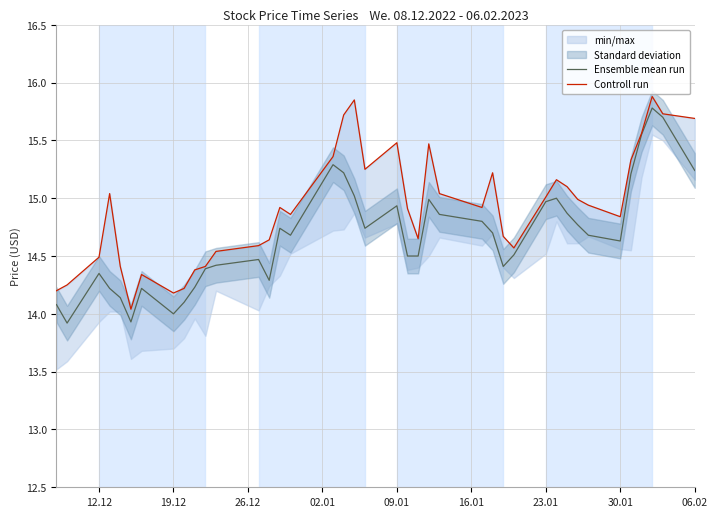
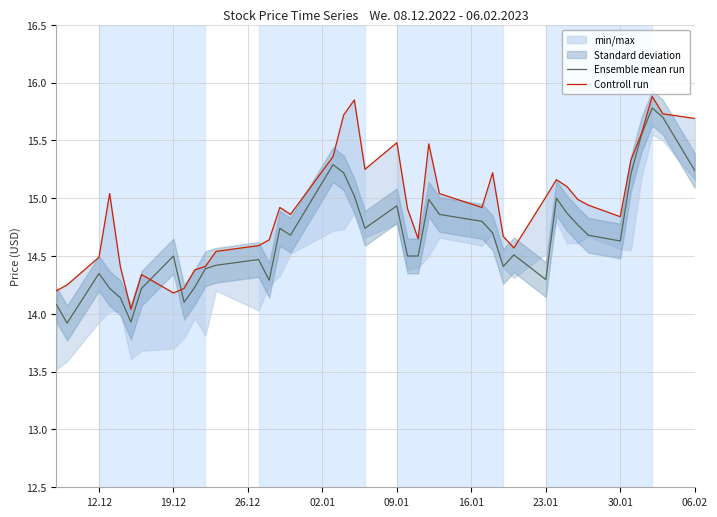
Ensemble mean run, 19.12: 14.0 -> 14.5
Ensemble mean run, 23.01: 14.97 -> 14.30
